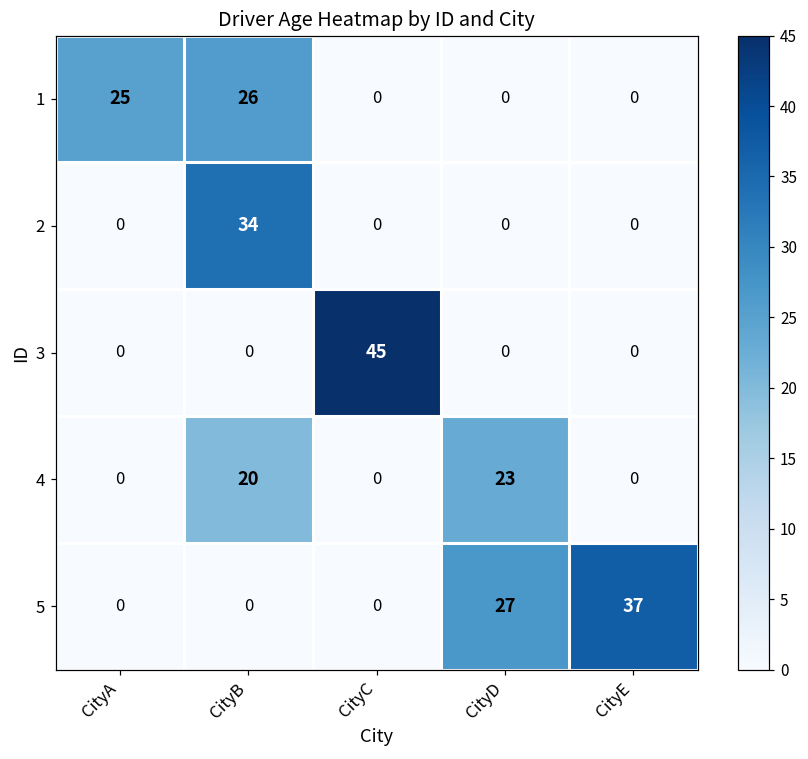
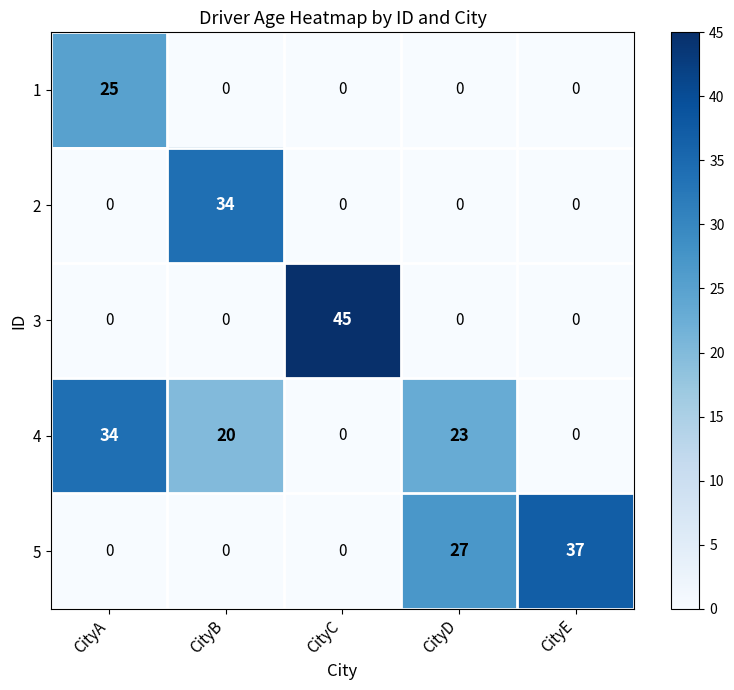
1, CityB: 26 -> 0
4, CityA: 0 -> 34
